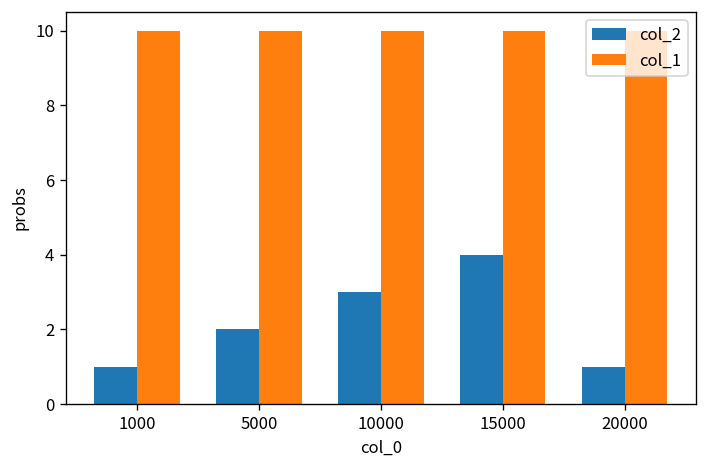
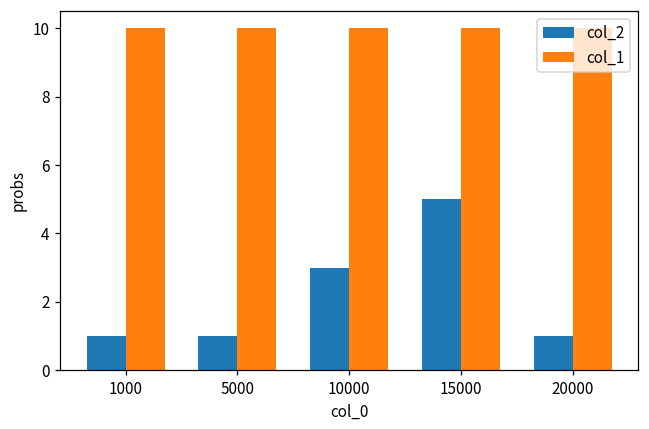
col_2, 5000: 2 -> 1
col_2, 15000: 4 -> 5
